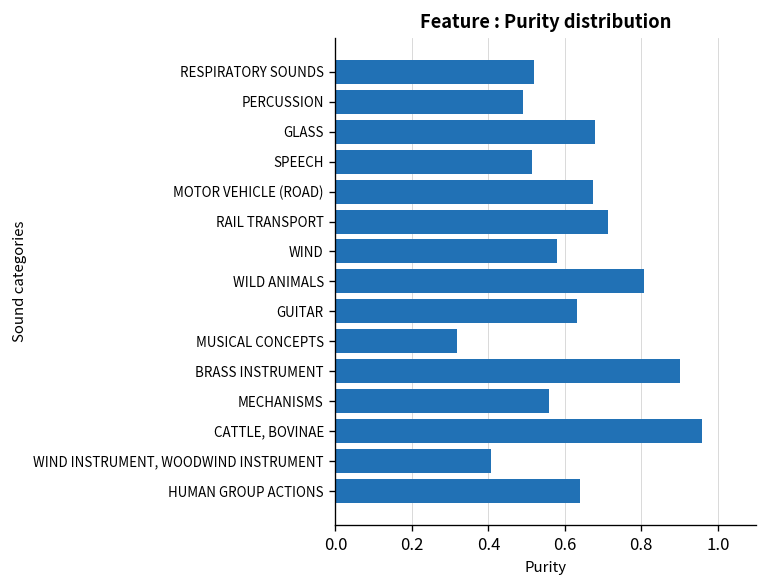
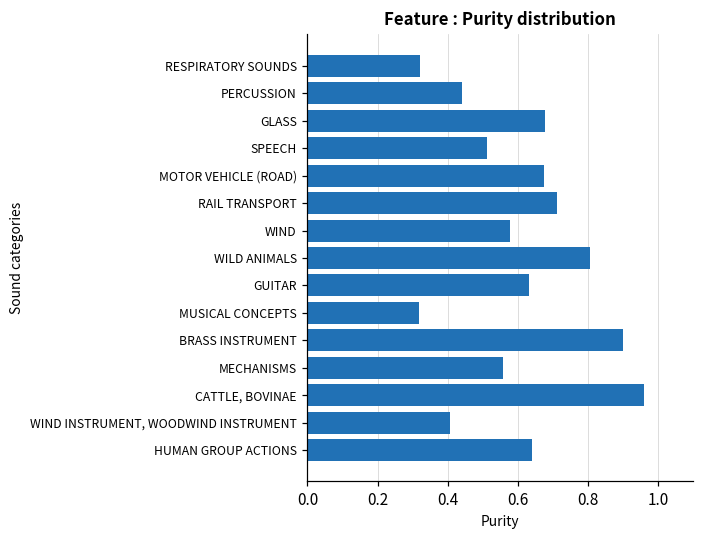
RESPIRATORY SOUNDS: 0.52 -> 0.32
PERCUSSION: 0.49 -> 0.44
